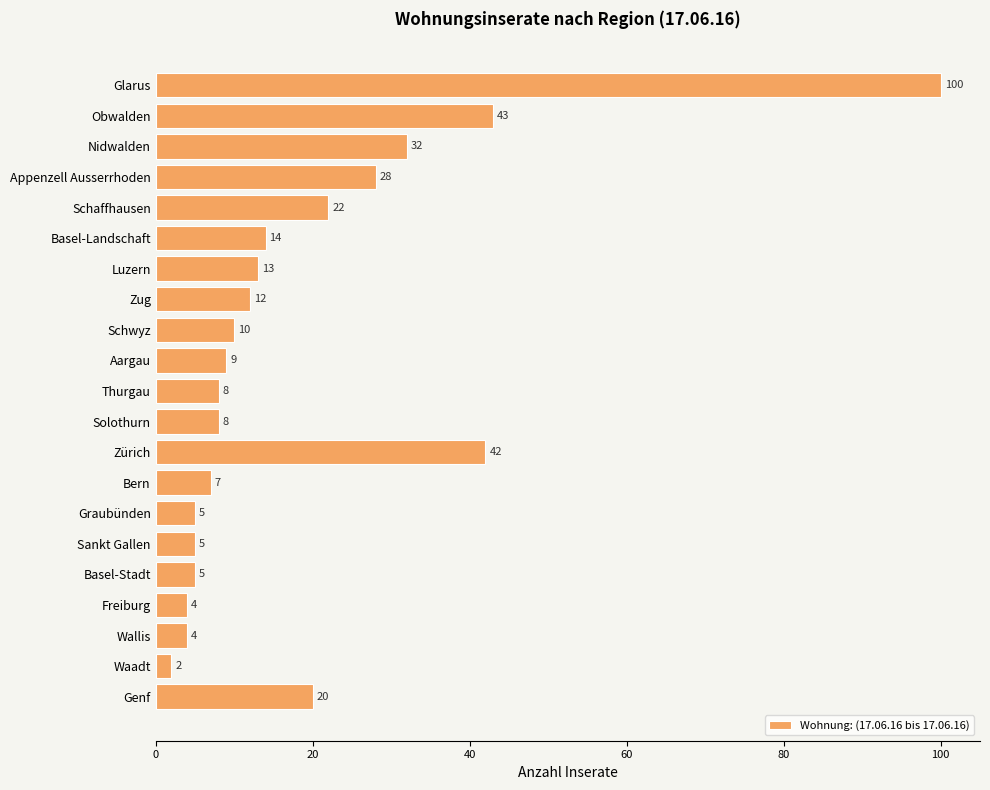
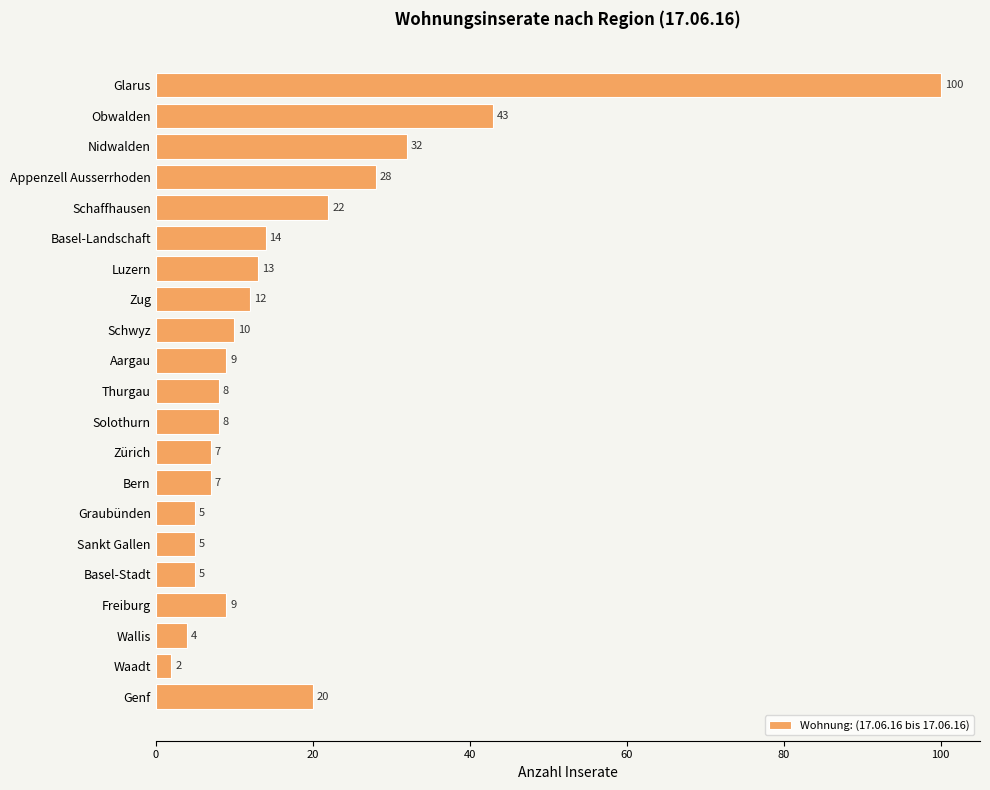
Zürich: 42 -> 7
Freiburg: 4 -> 9
